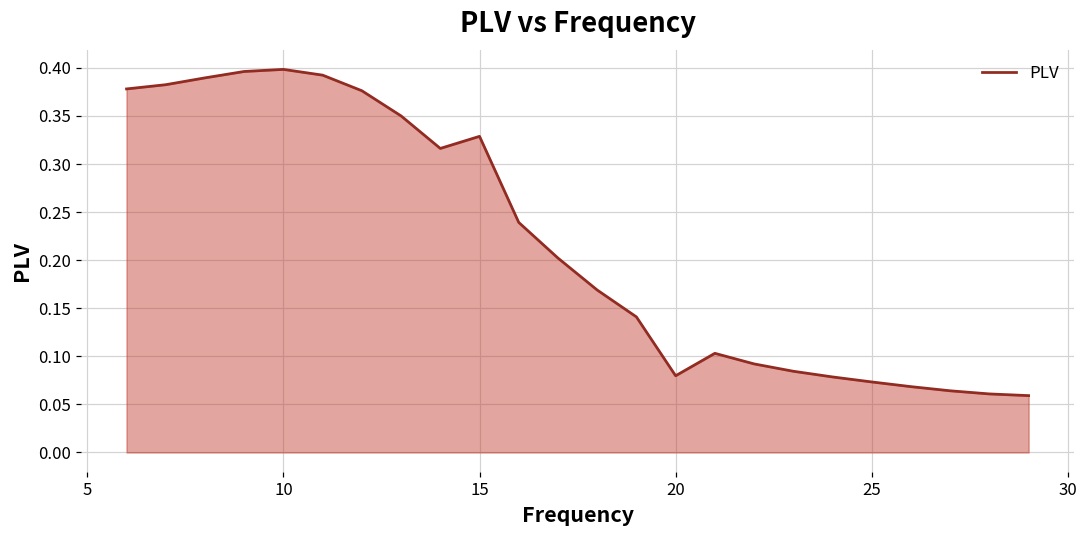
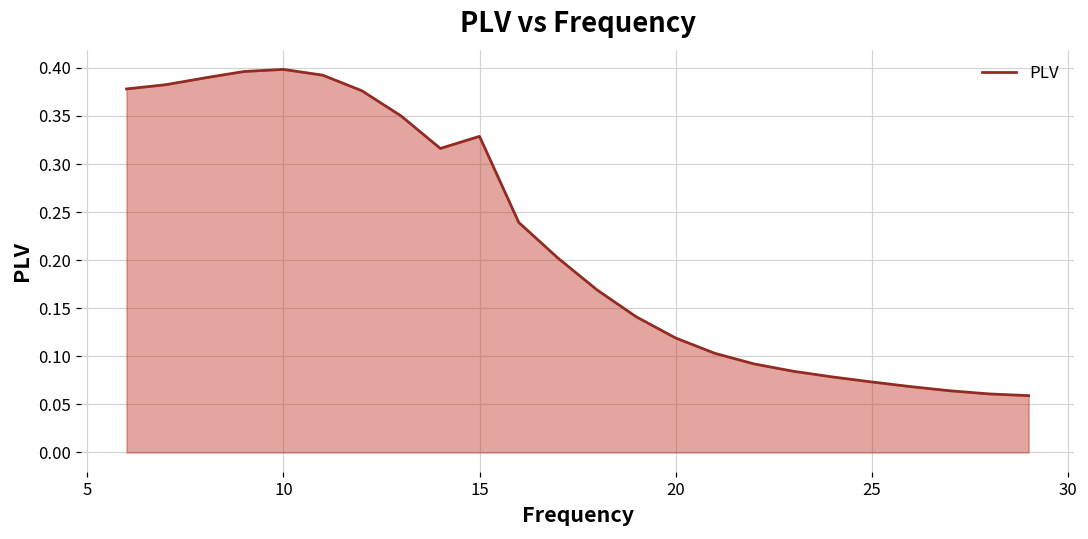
20: 0.08 -> 0.12
